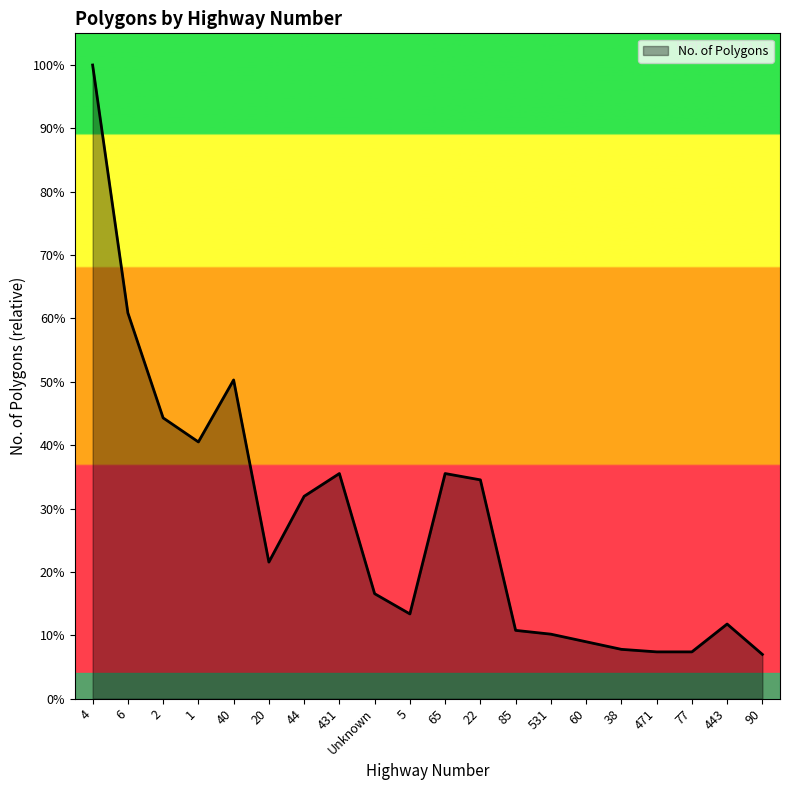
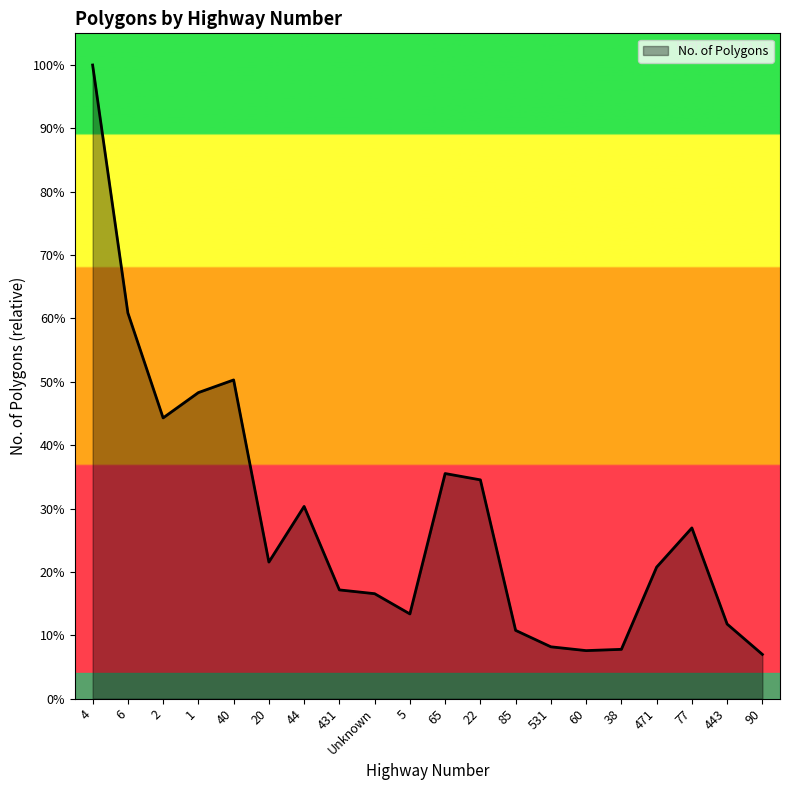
1: 41% -> 48%
44: 32% -> 30%
431: 36% -> 17%
531: 10% -> 8%
60: 9% -> 8%
471: 7% -> 21%
77: 7% -> 27%
